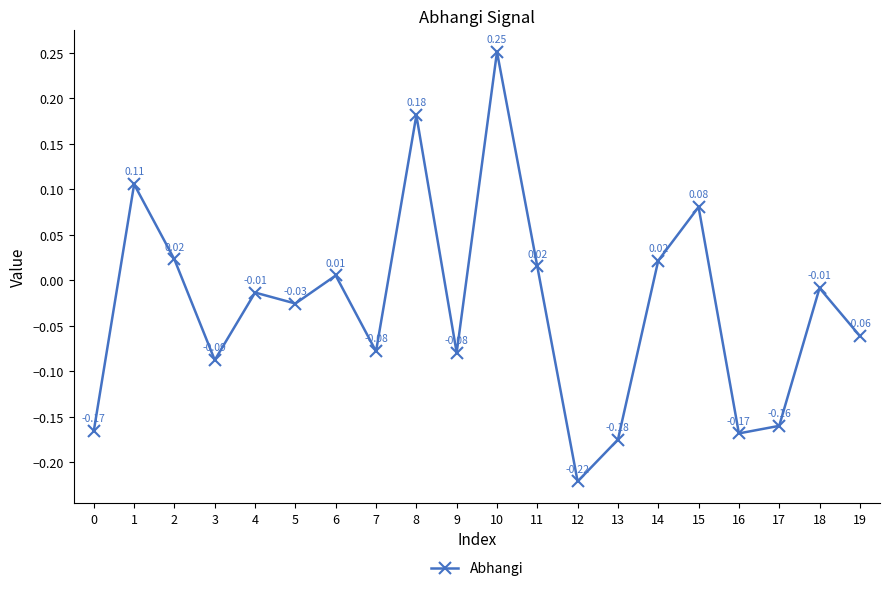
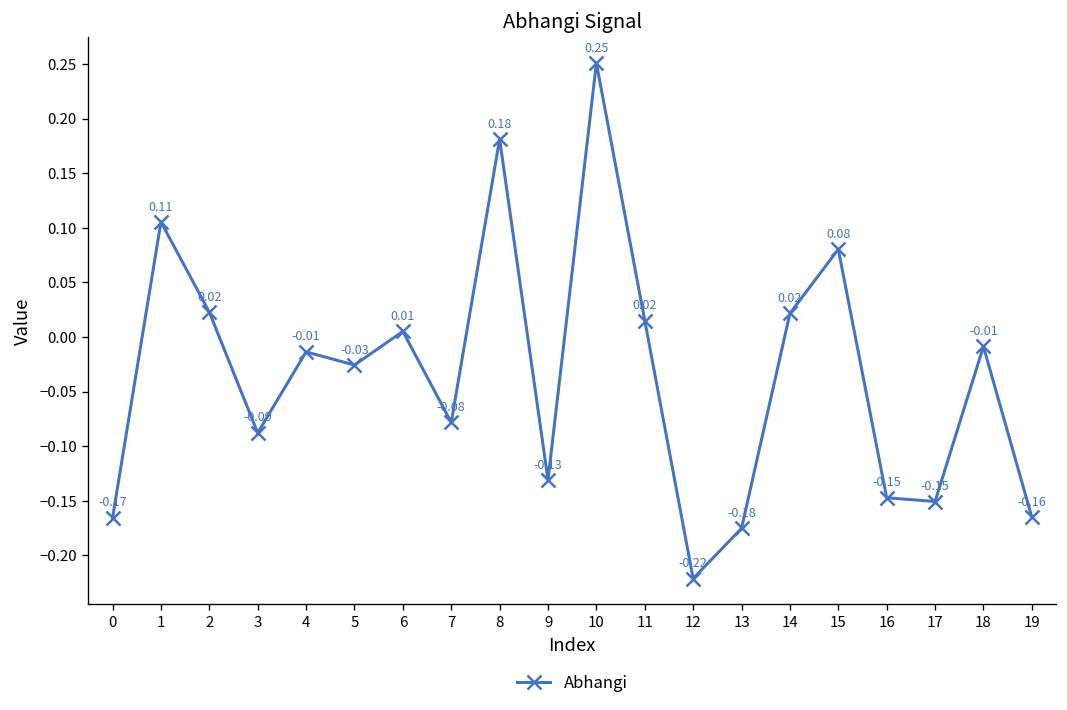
9: -0.08 -> -0.13
16: -0.17 -> -0.15
17: -0.16 -> -0.15
19: -0.06 -> -0.16
